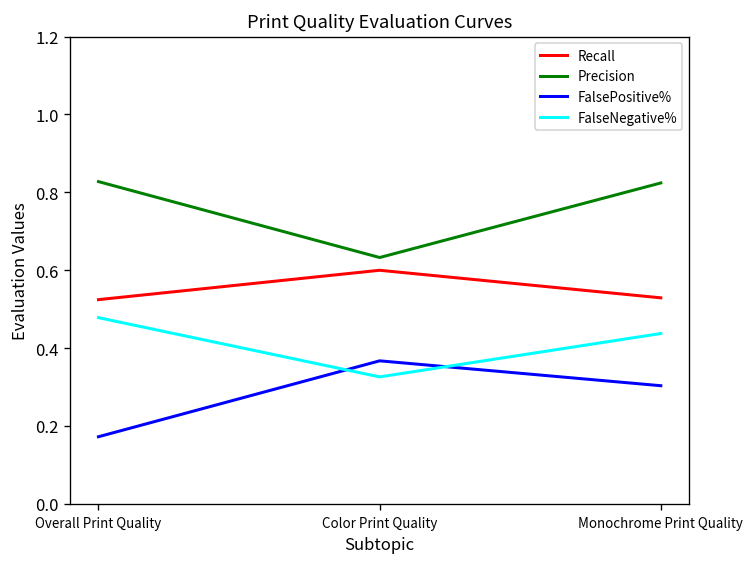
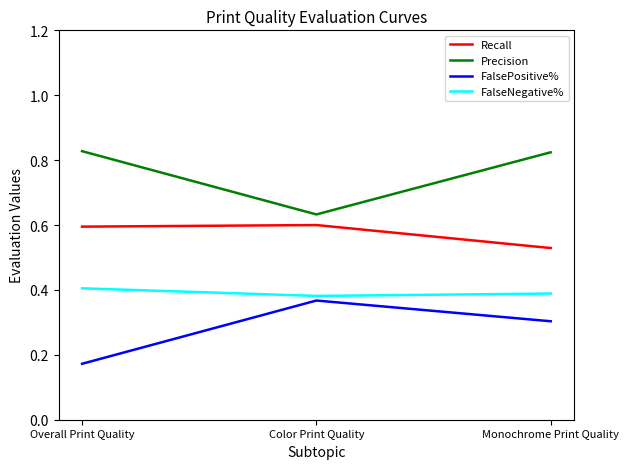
Recall, Overall Print Quality: 0.52 -> 0.60
FalseNegative%, Overall Print Quality: 0.48 -> 0.40
FalseNegative%, Color Print Quality: 0.33 -> 0.38
FalseNegative%, Monochrome Print Quality: 0.44 -> 0.39
